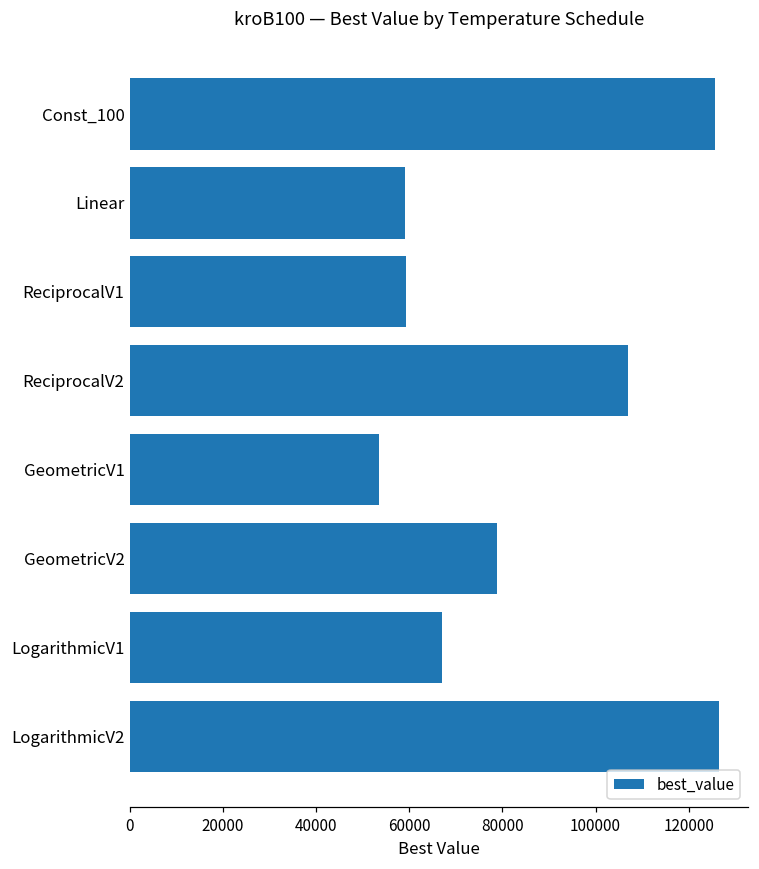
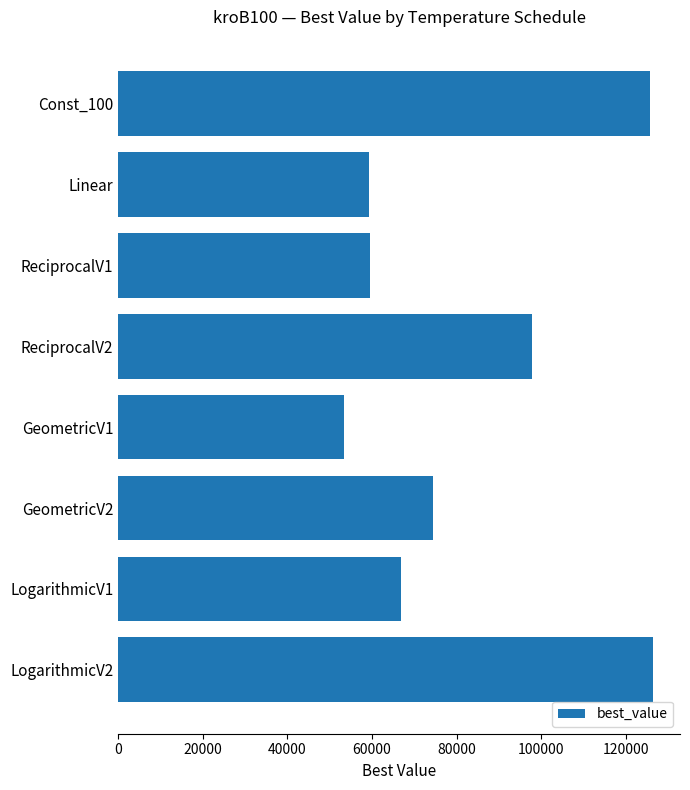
ReciprocalV2: 107000 -> 98000
GeometricV2: 79000 -> 74000
